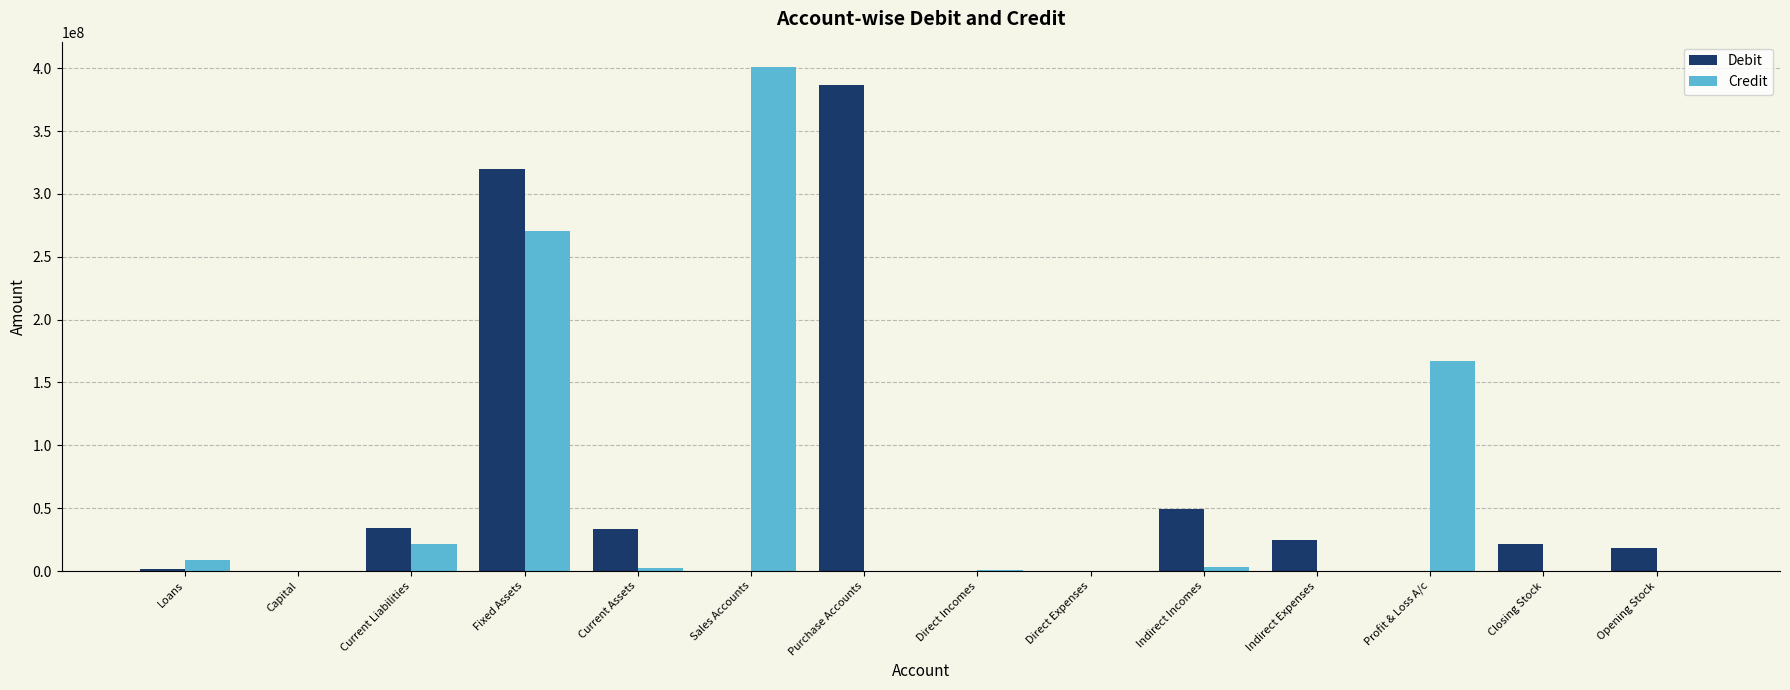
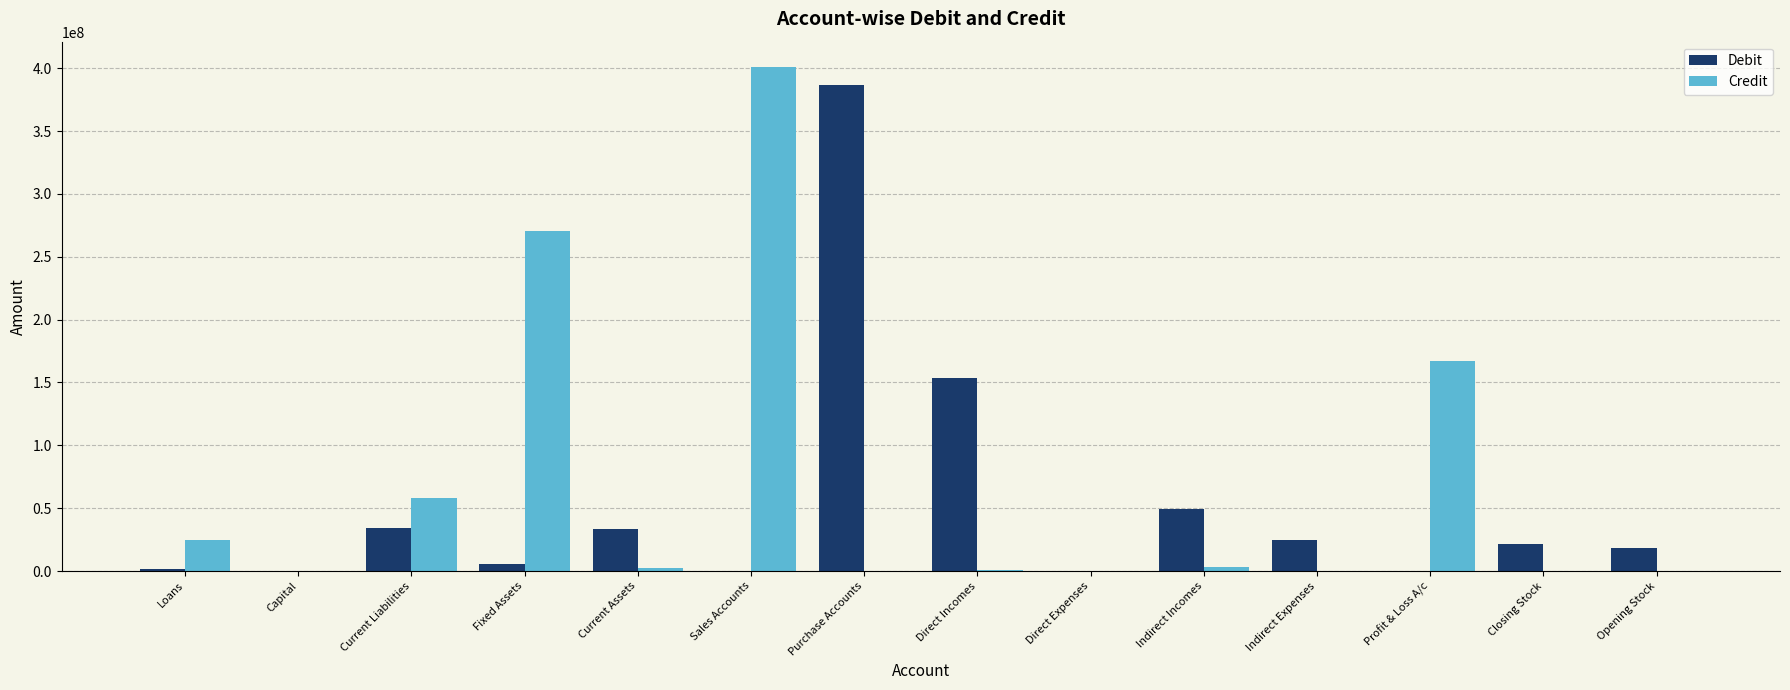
Credit, Loans: 9000000 -> 25000000
Credit, Current Liabilities: 22000000 -> 58000000
Debit, Fixed Assets: 320000000 -> 5000000
Debit, Direct Incomes: 0 -> 154000000
